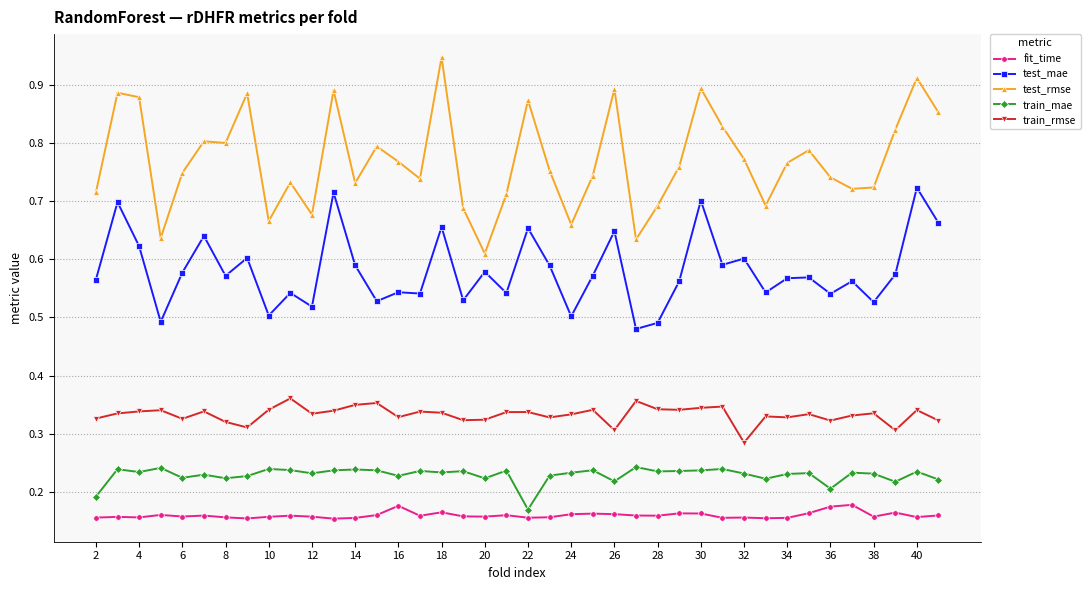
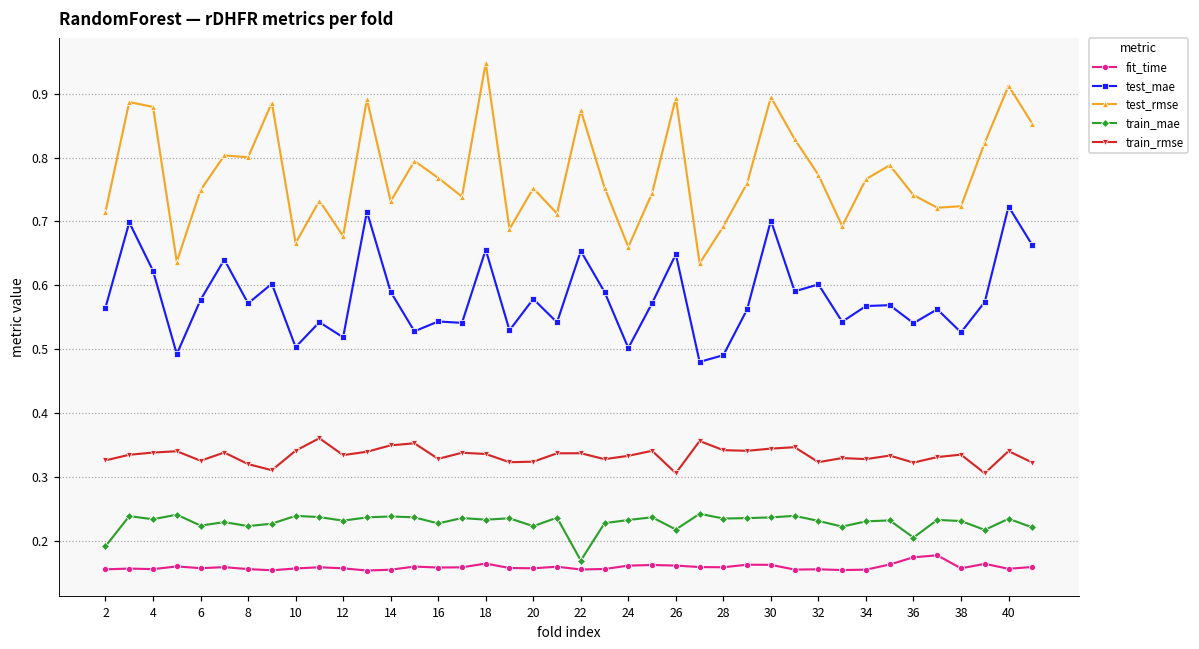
fit_time, 16: 0.18 -> 0.16
test_rmse, 20: 0.61 -> 0.75
train_rmse, 32: 0.28 -> 0.32
